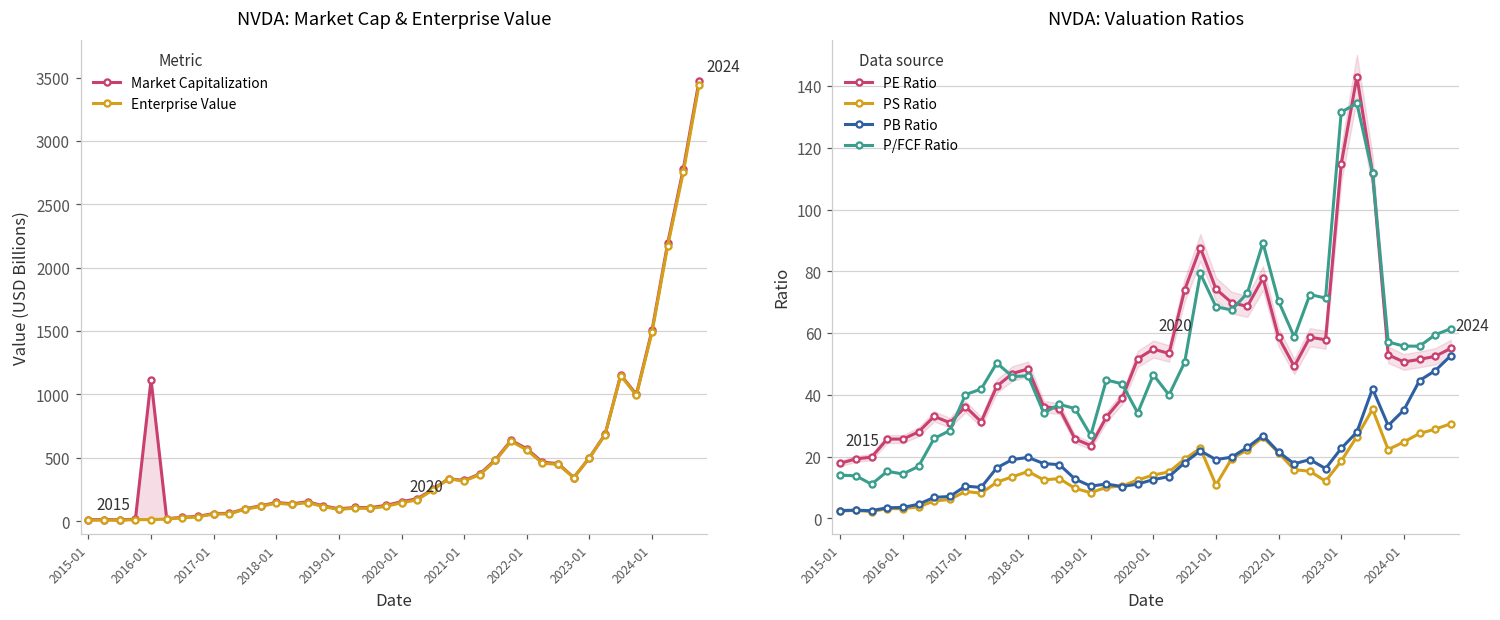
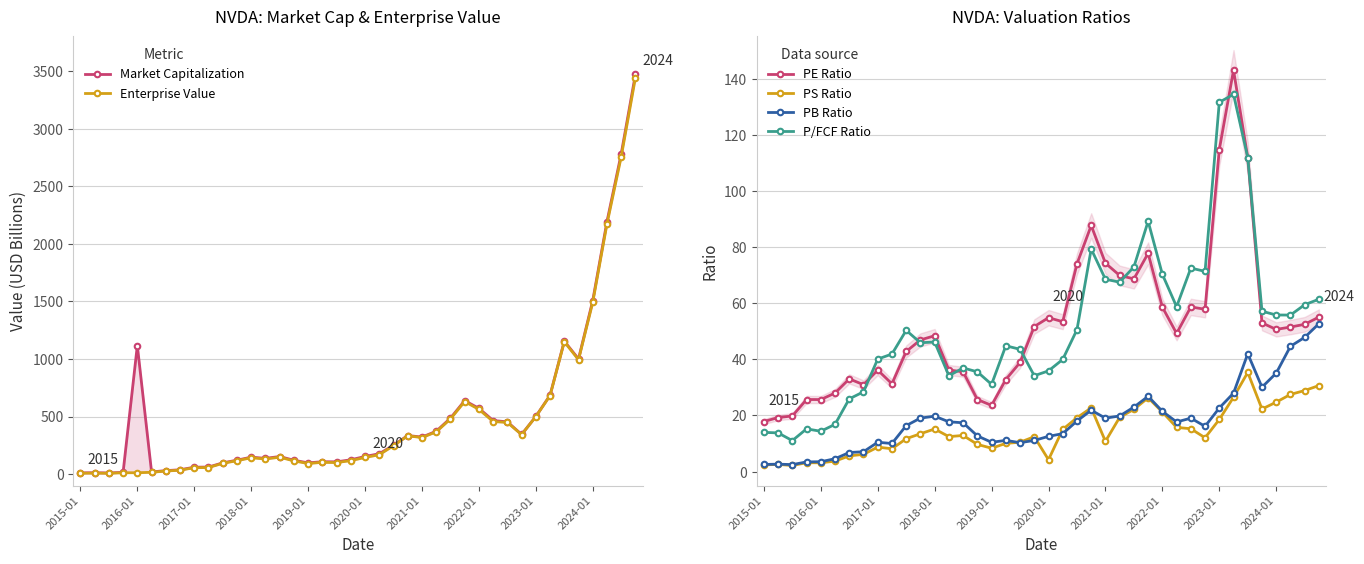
NVDA: Valuation Ratios, P/FCF Ratio, 2019-01: 27 -> 31
NVDA: Valuation Ratios, PS Ratio, 2020-01: 14 -> 4
NVDA: Valuation Ratios, P/FCF Ratio, 2020-01: 46 -> 36
